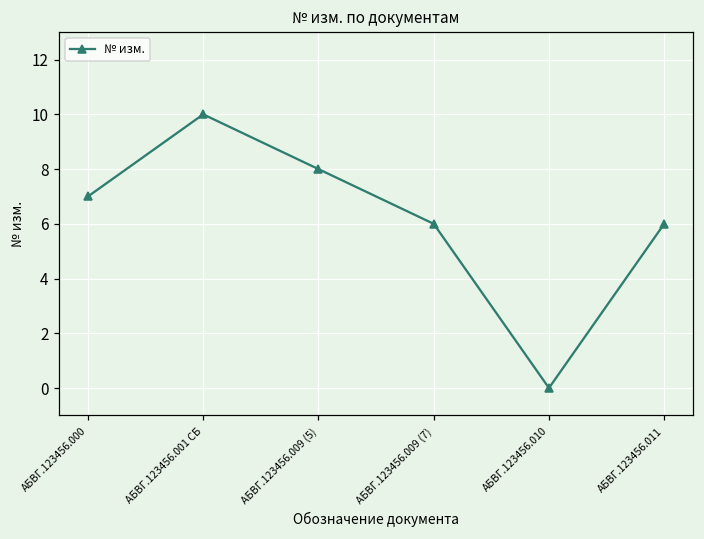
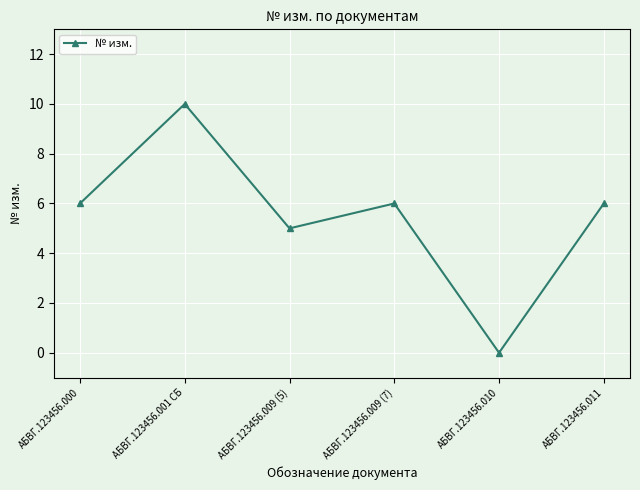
АБВГ.123456.000: 7 -> 6
АБВГ.123456.009 (5): 8 -> 5
